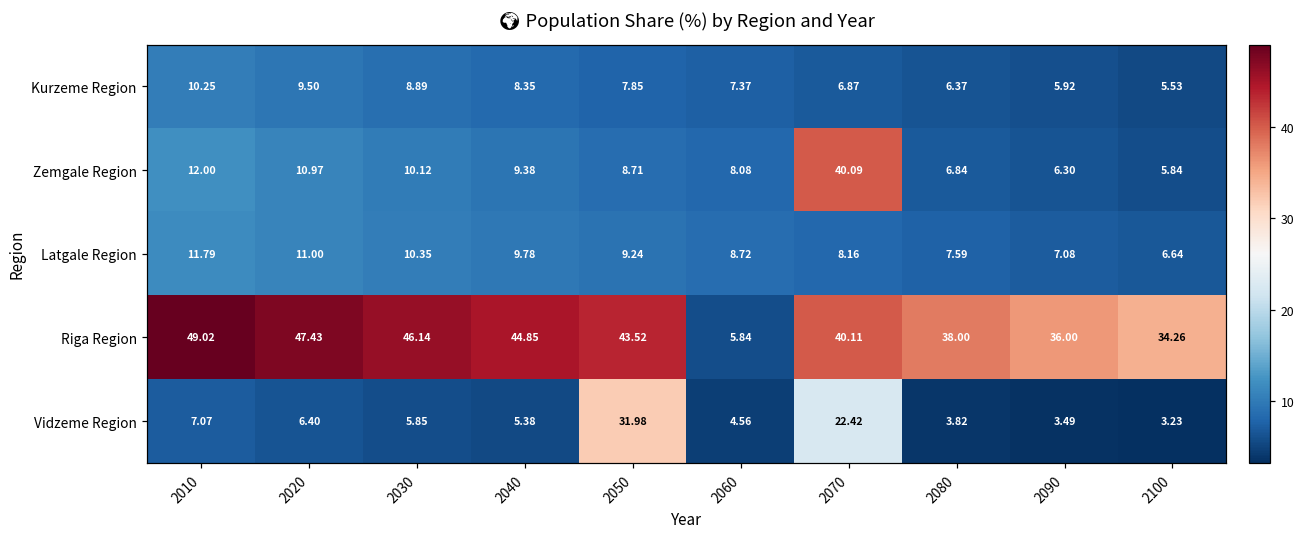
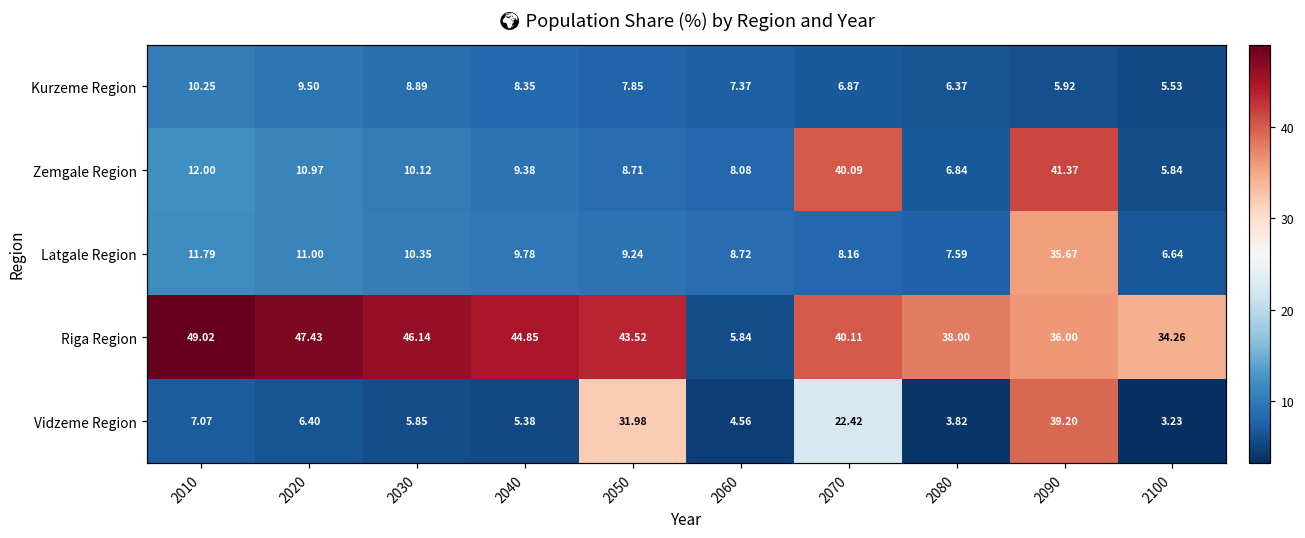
Zemgale Region, 2090: 6.30 -> 41.37
Latgale Region, 2090: 7.08 -> 35.67
Vidzeme Region, 2090: 3.49 -> 39.20
